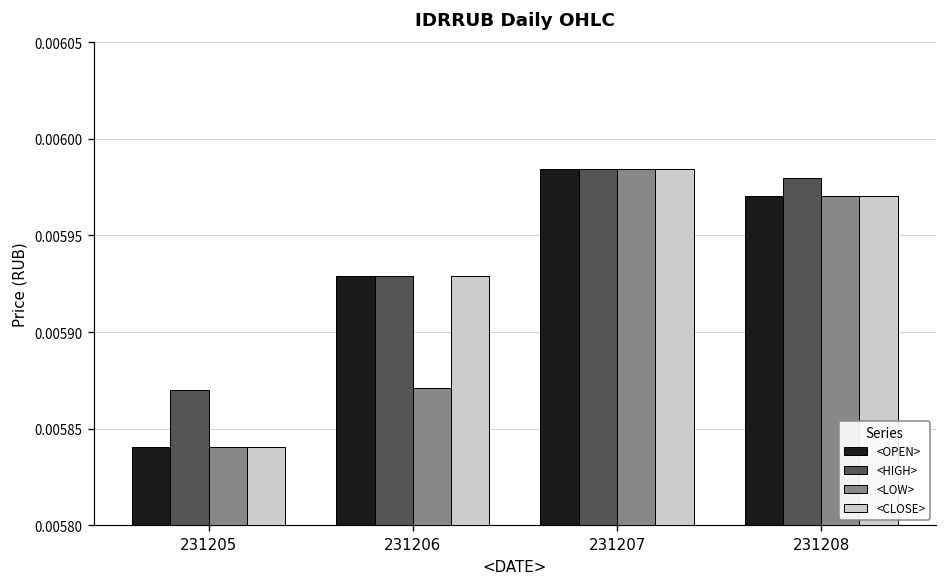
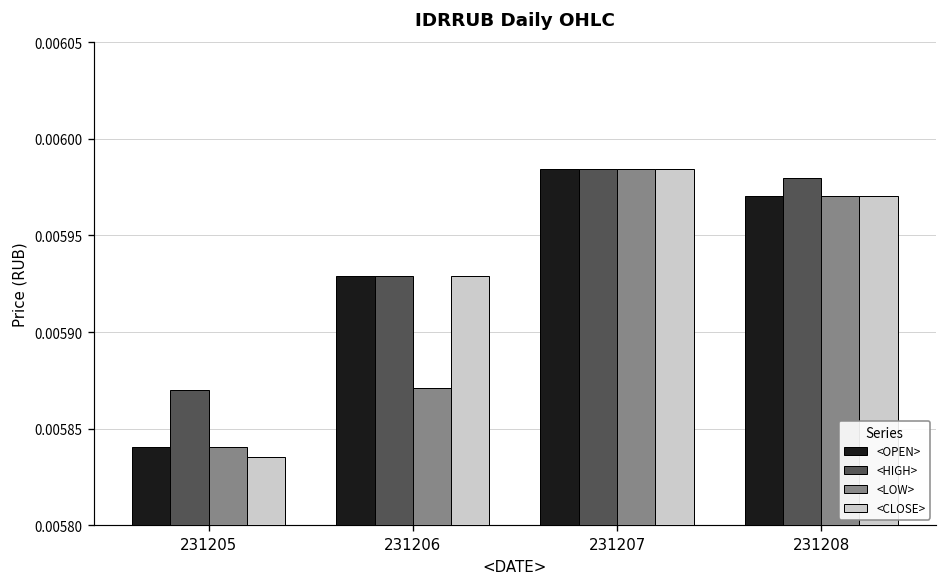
<CLOSE>, 231205: 0.005841 -> 0.005836
